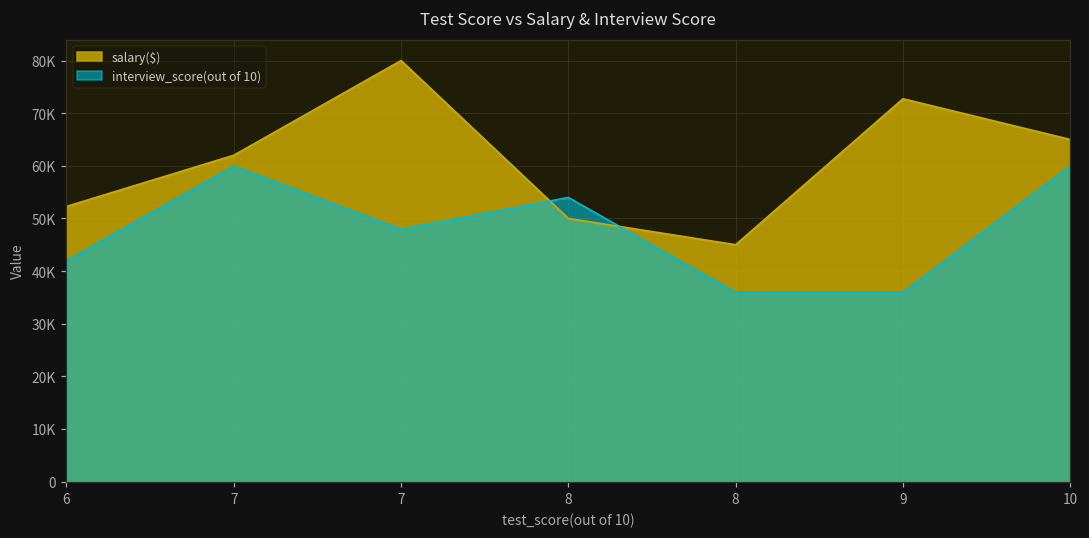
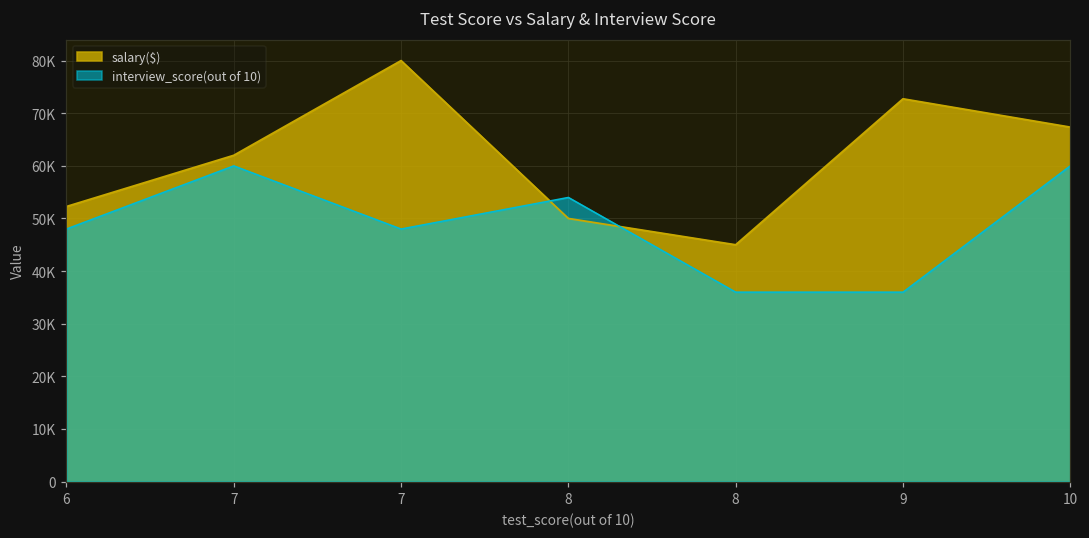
interview_score(out of 10), 6: 42000 -> 48000
salary($), 10: 65000 -> 67000
